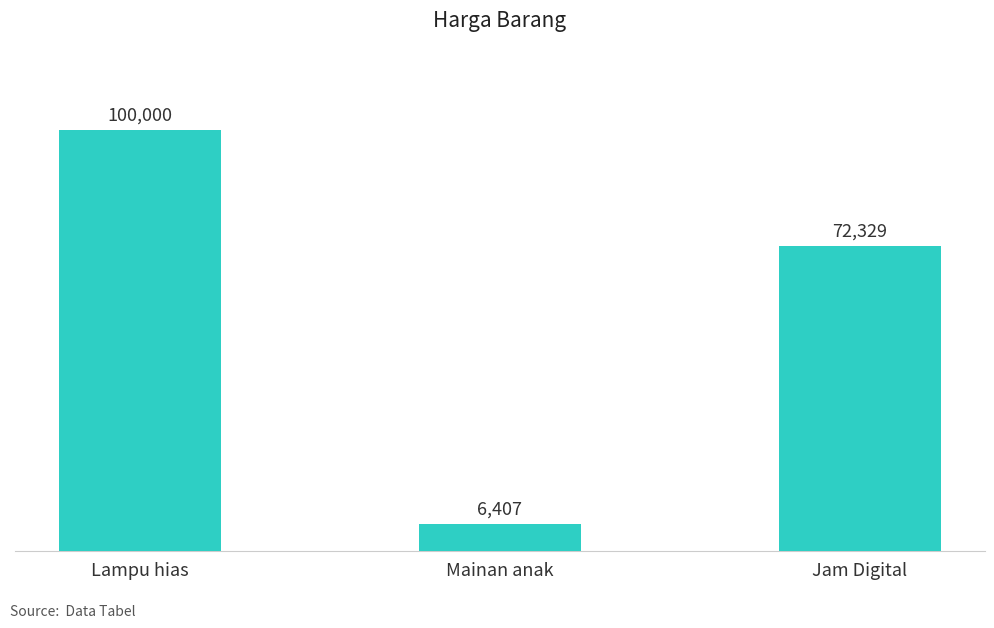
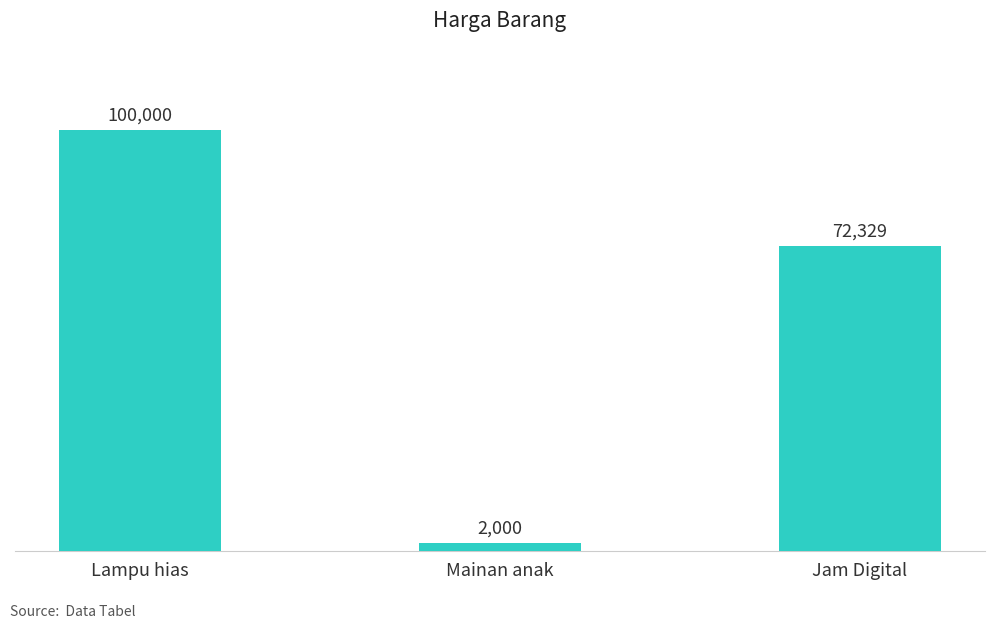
Mainan anak: 6,407 -> 2,000
